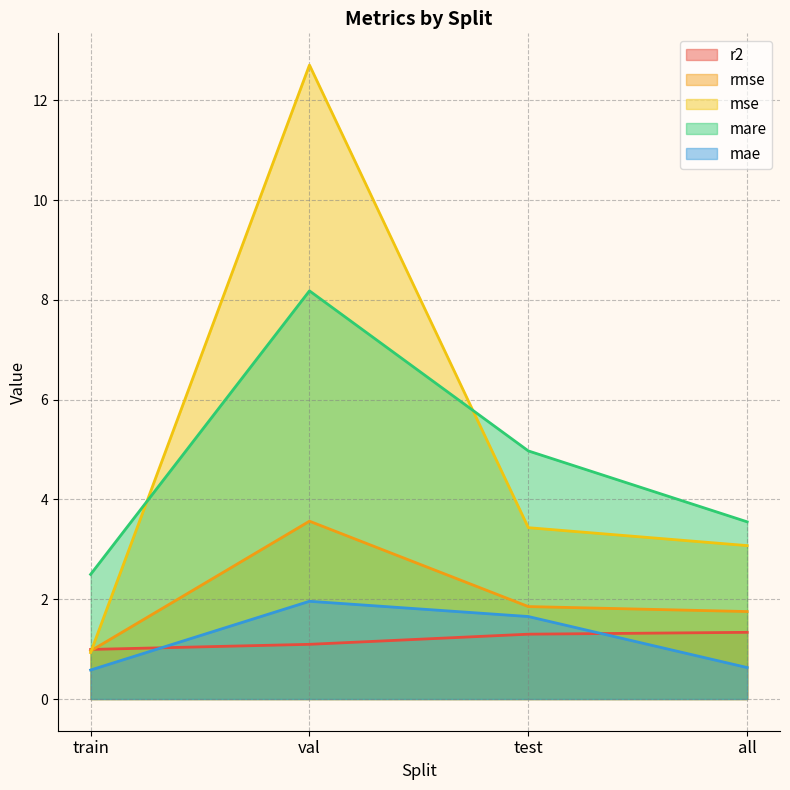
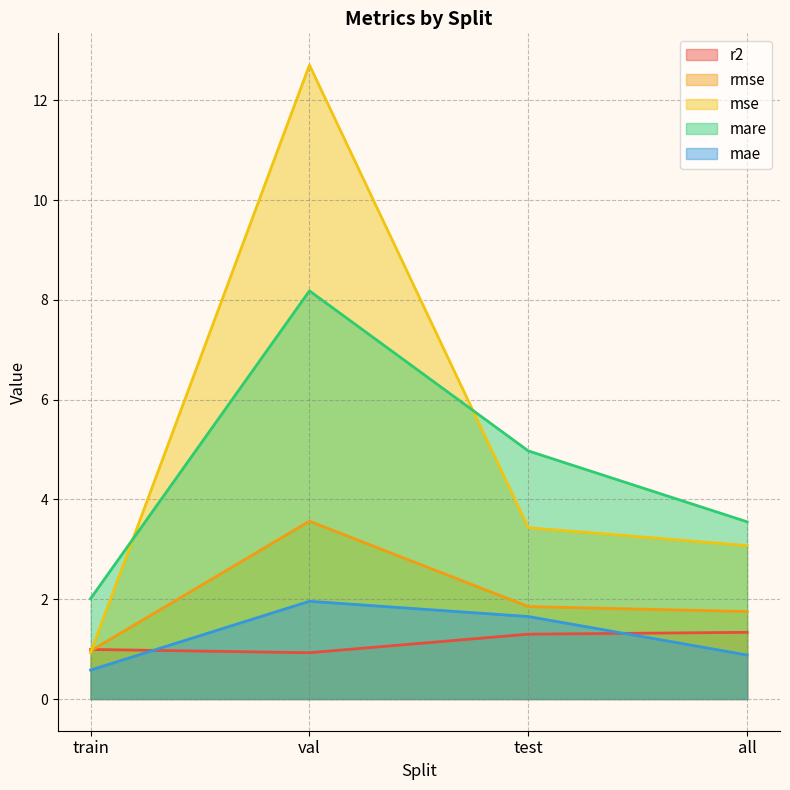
mare, train: 2.5 -> 2.0
r2, val: 1.1 -> 0.9
mae, all: 0.6 -> 0.9
